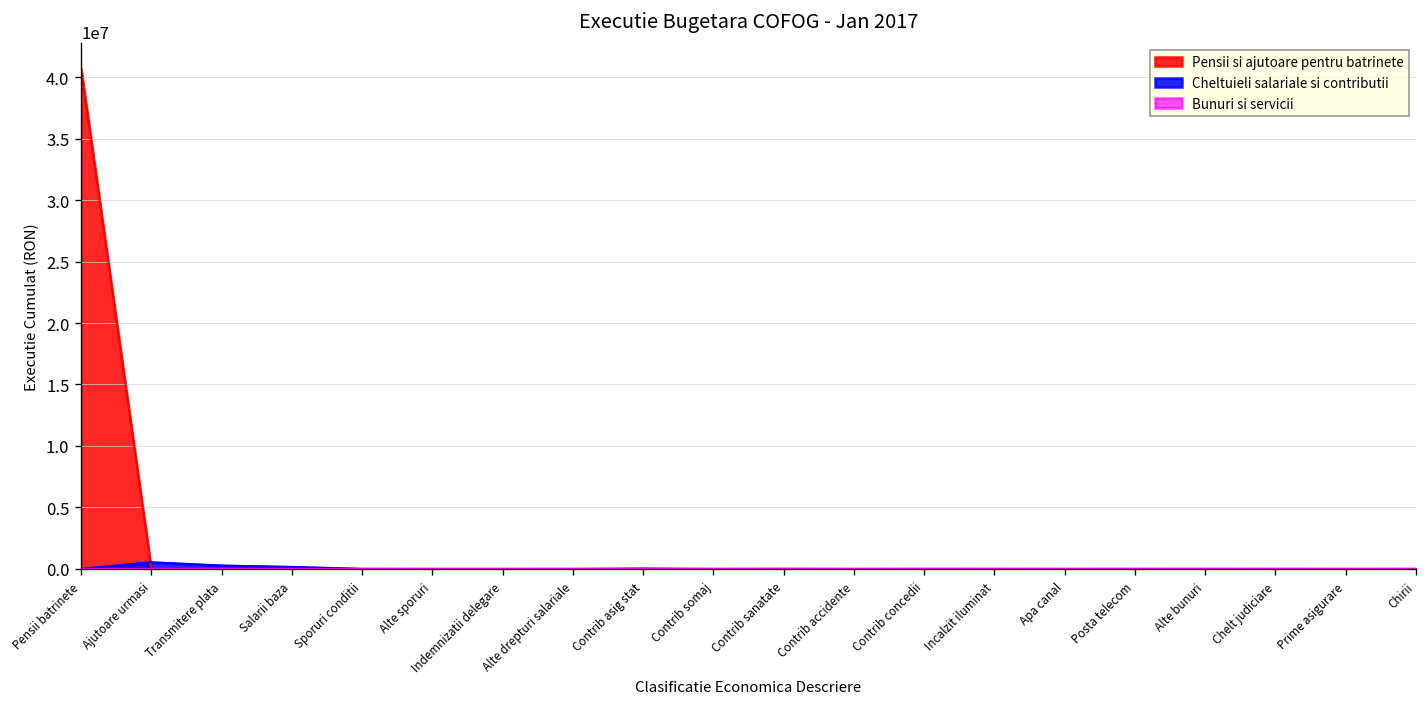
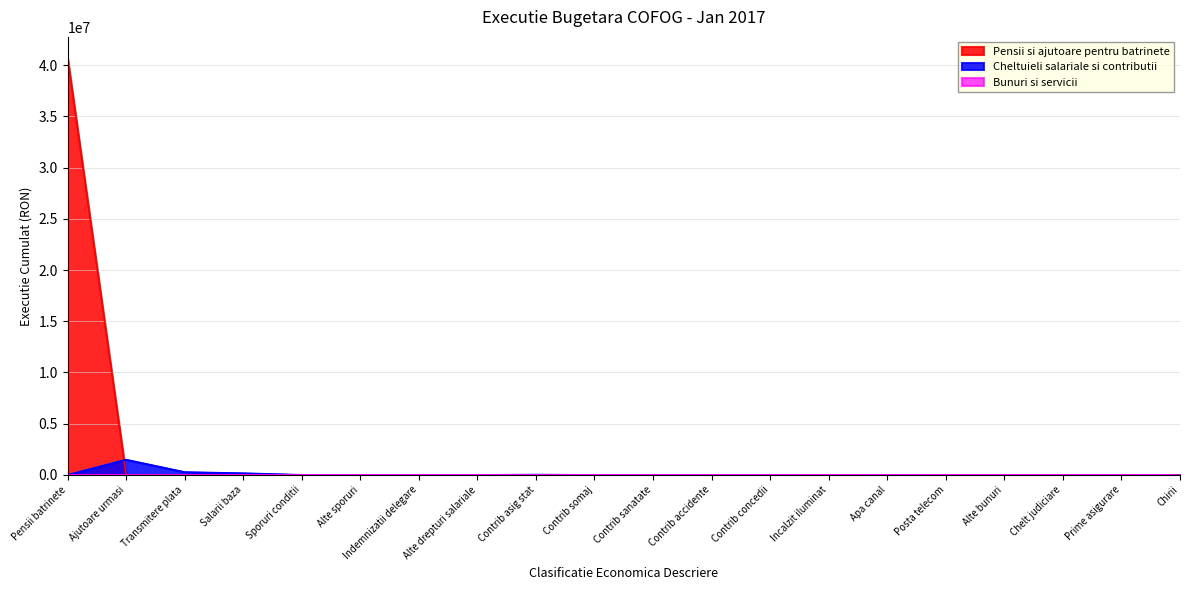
Cheltuieli salariale si contributii, Ajutoare urmasi: 500000 -> 1500000
